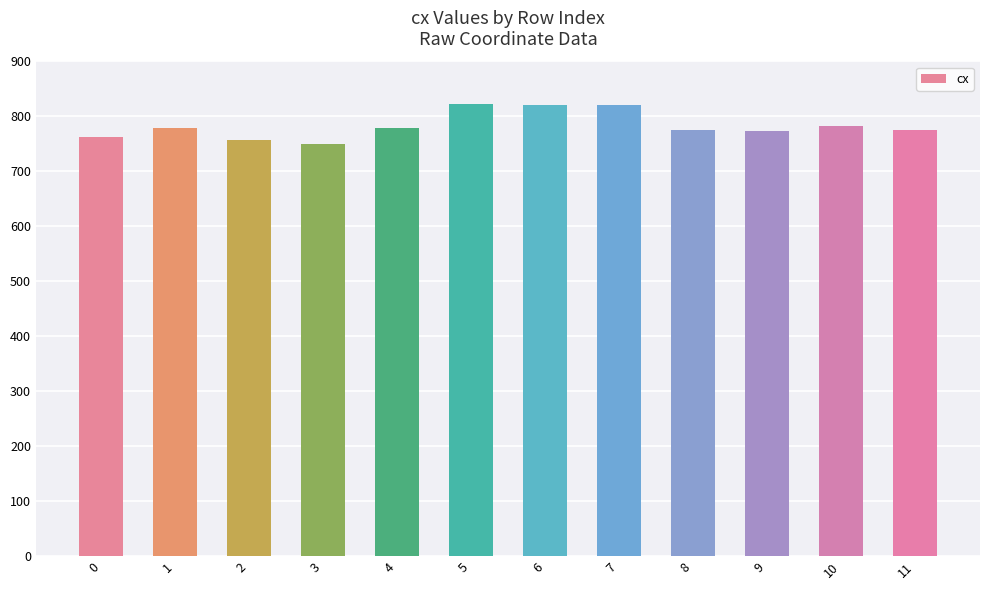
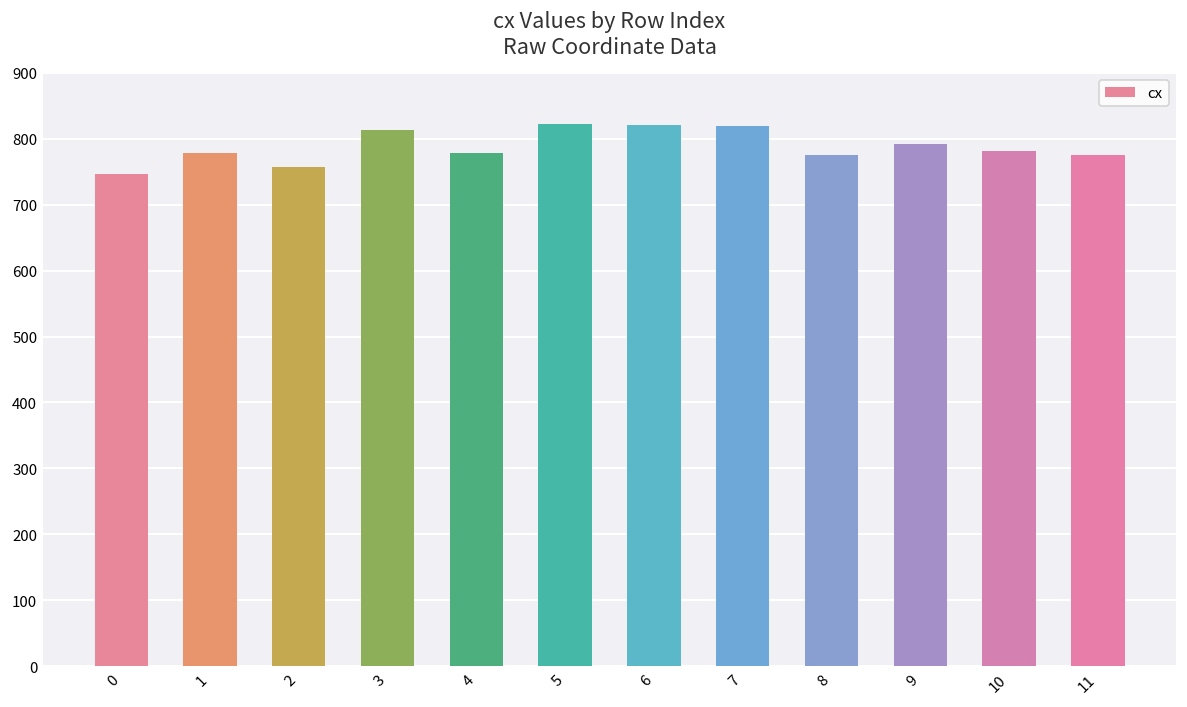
0: 760 -> 750
3: 750 -> 810
9: 770 -> 790
